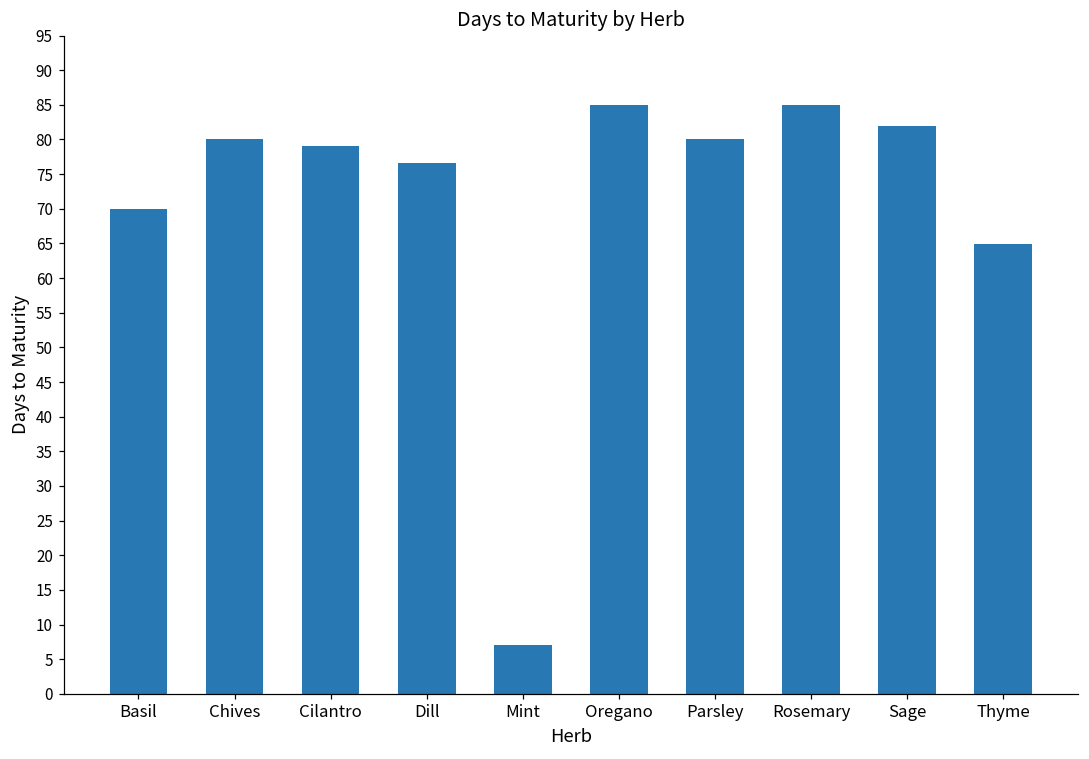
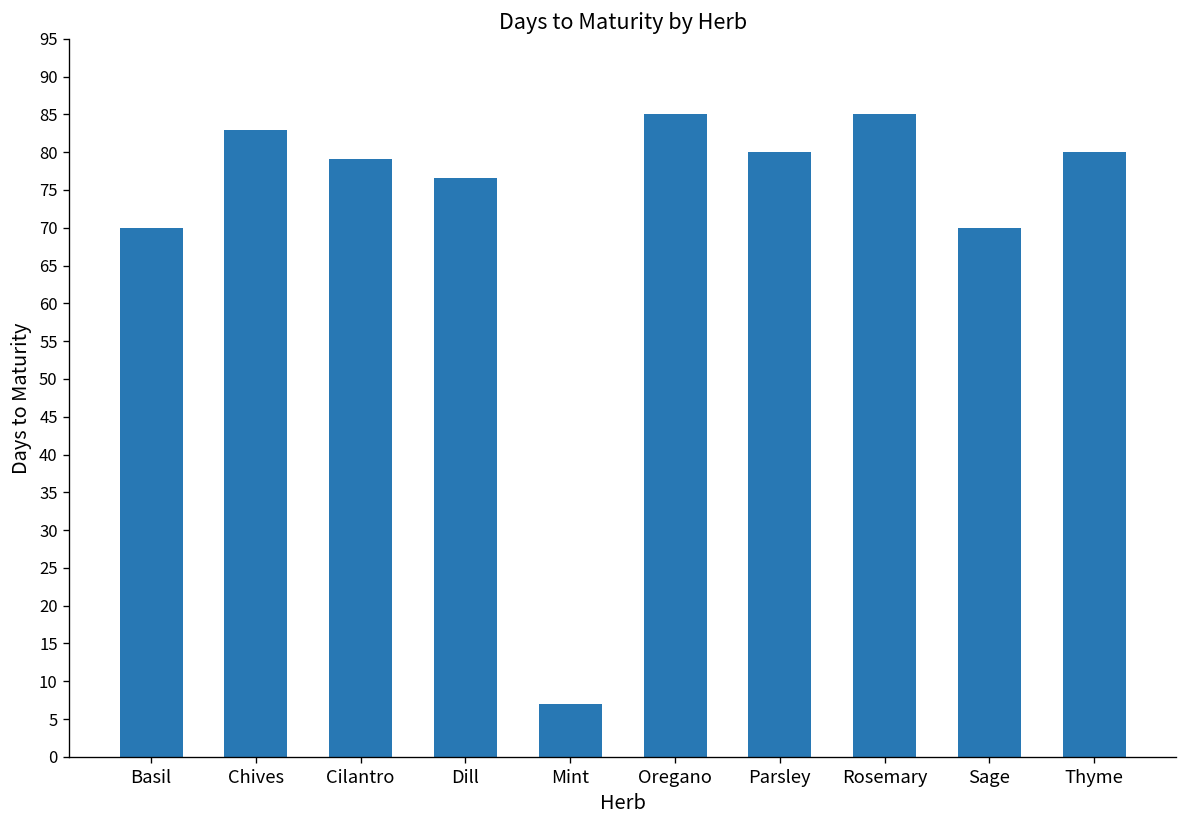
Chives: 80 -> 83
Sage: 82 -> 70
Thyme: 65 -> 80
